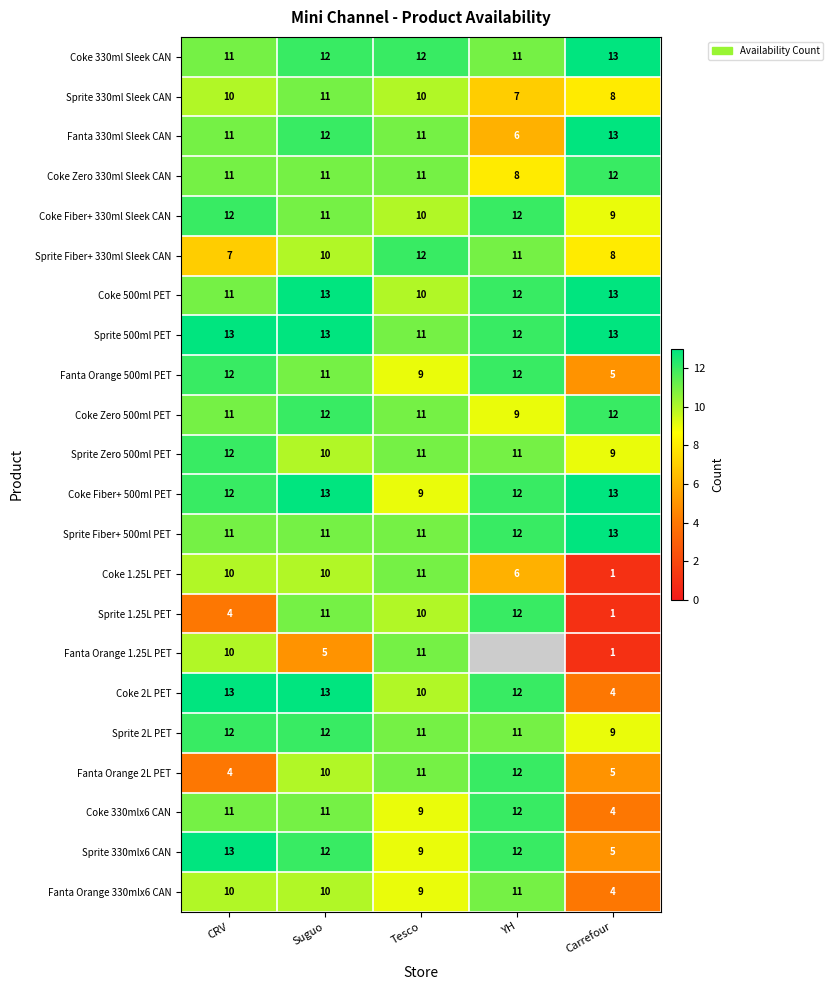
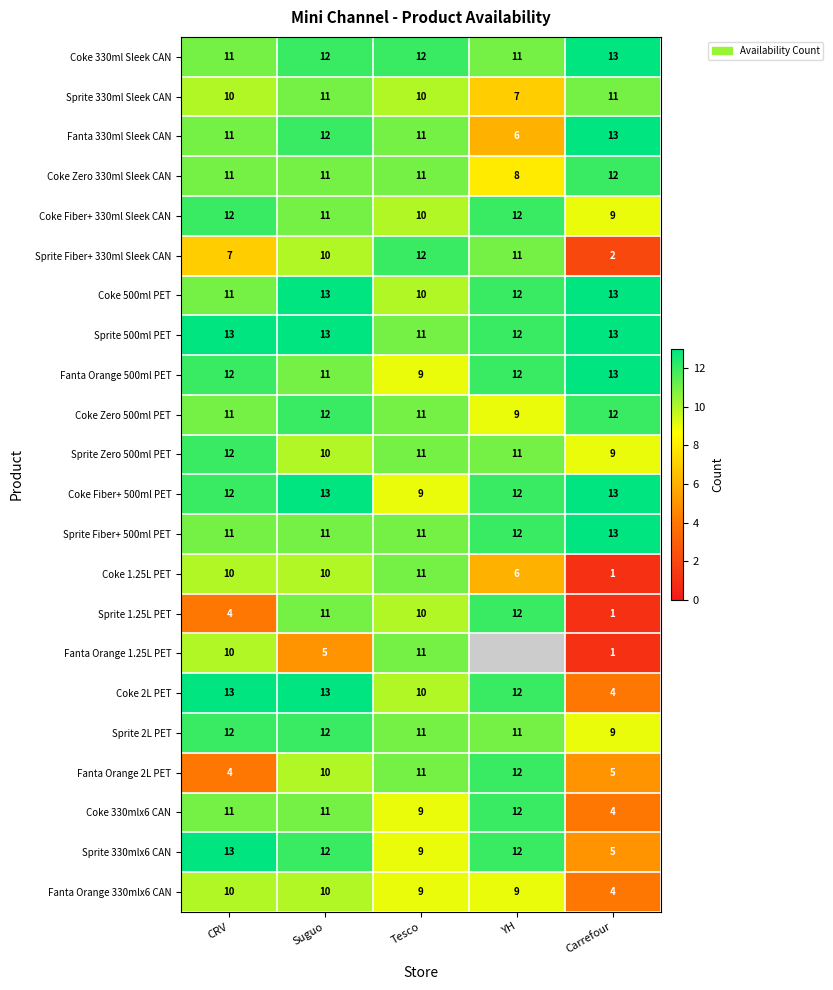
Sprite 330ml Sleek CAN, Carrefour: 8 -> 11
Sprite Fiber+ 330ml Sleek CAN, Carrefour: 8 -> 2
Fanta Orange 500ml PET, Carrefour: 5 -> 13
Fanta Orange 330mlx6 CAN, YH: 11 -> 9
